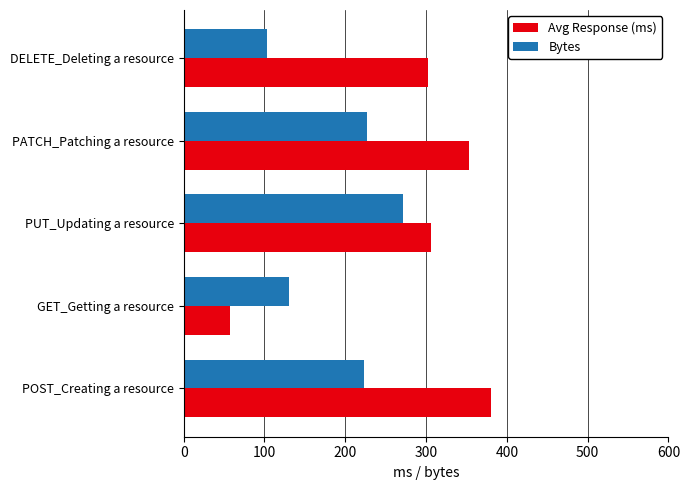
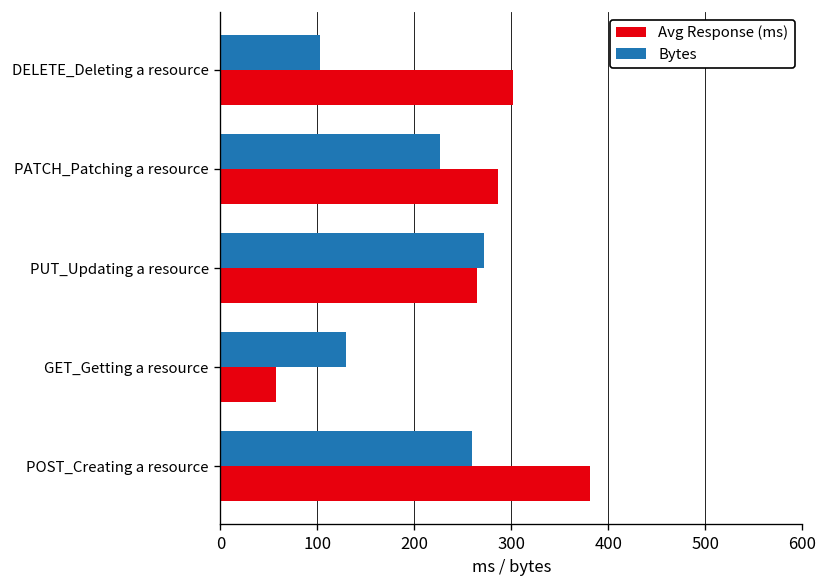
Avg Response (ms), PATCH_Patching a resource: 350 -> 290
Avg Response (ms), PUT_Updating a resource: 310 -> 270
Bytes, POST_Creating a resource: 220 -> 260
